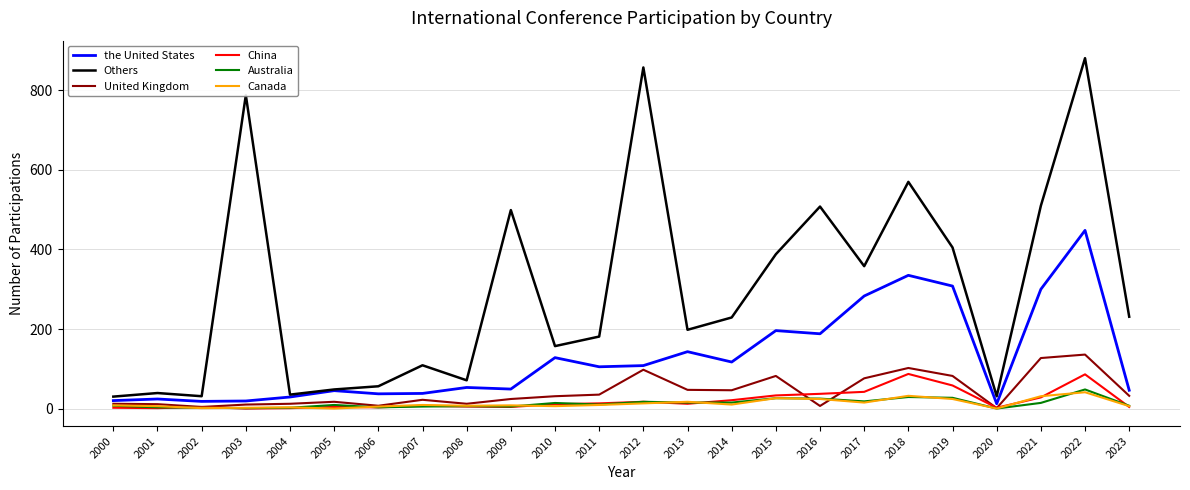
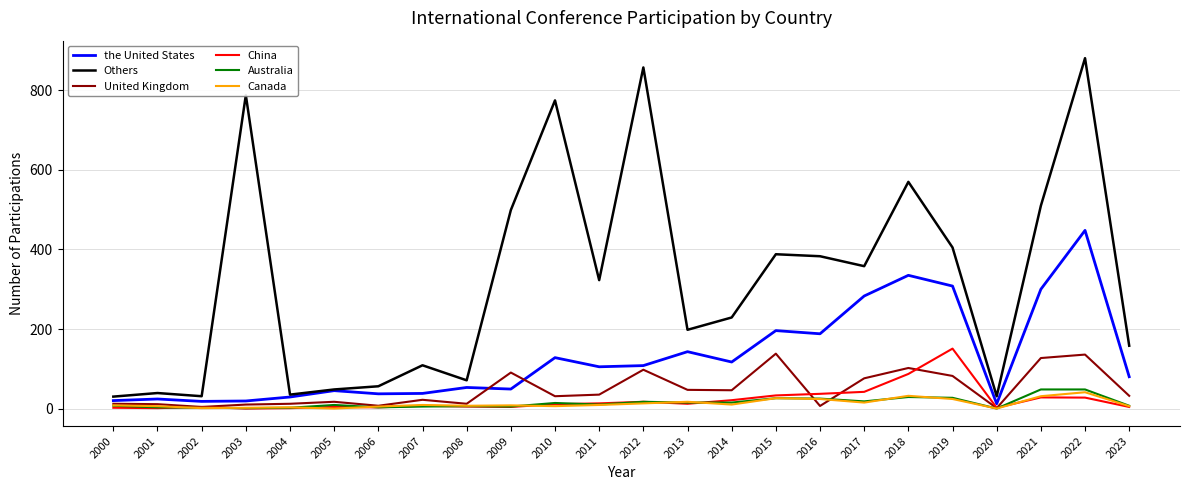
United Kingdom, 2009: 20 -> 90
Others, 2010: 160 -> 770
Others, 2011: 180 -> 320
United Kingdom, 2015: 80 -> 140
Others, 2016: 510 -> 380
China, 2019: 60 -> 150
Australia, 2021: 10 -> 50
China, 2022: 90 -> 30
the United States, 2023: 50 -> 80
Others, 2023: 230 -> 160
